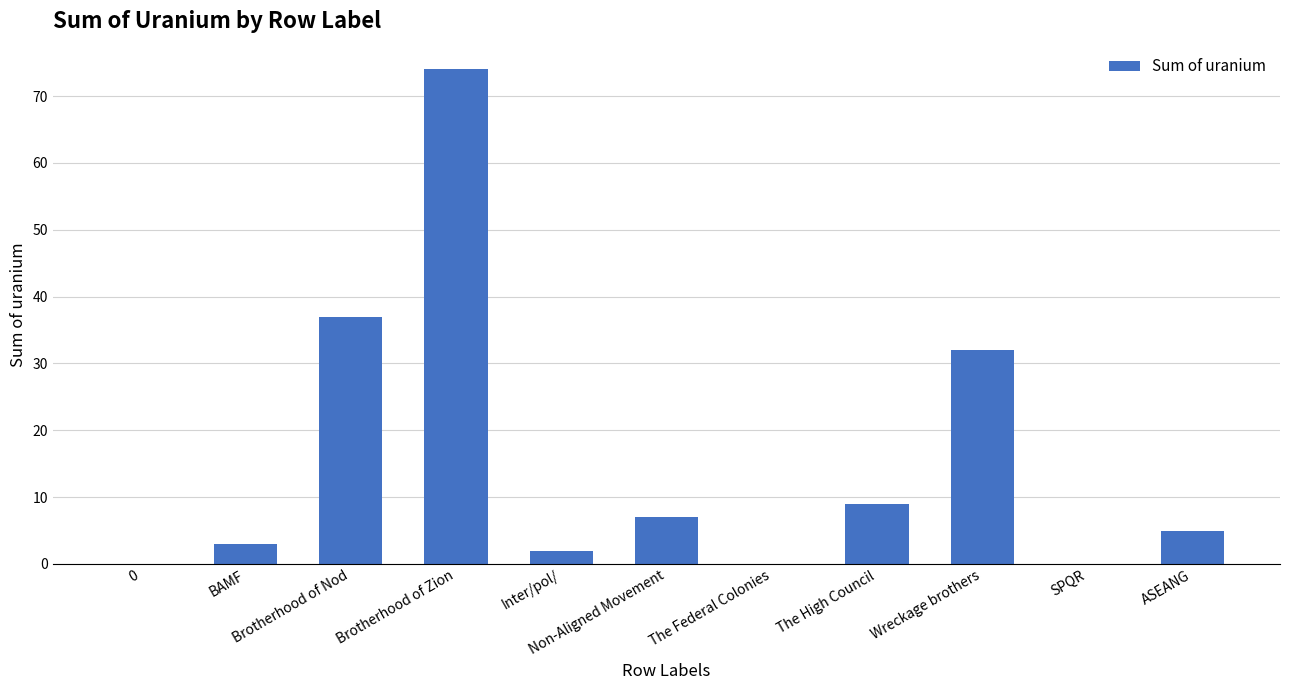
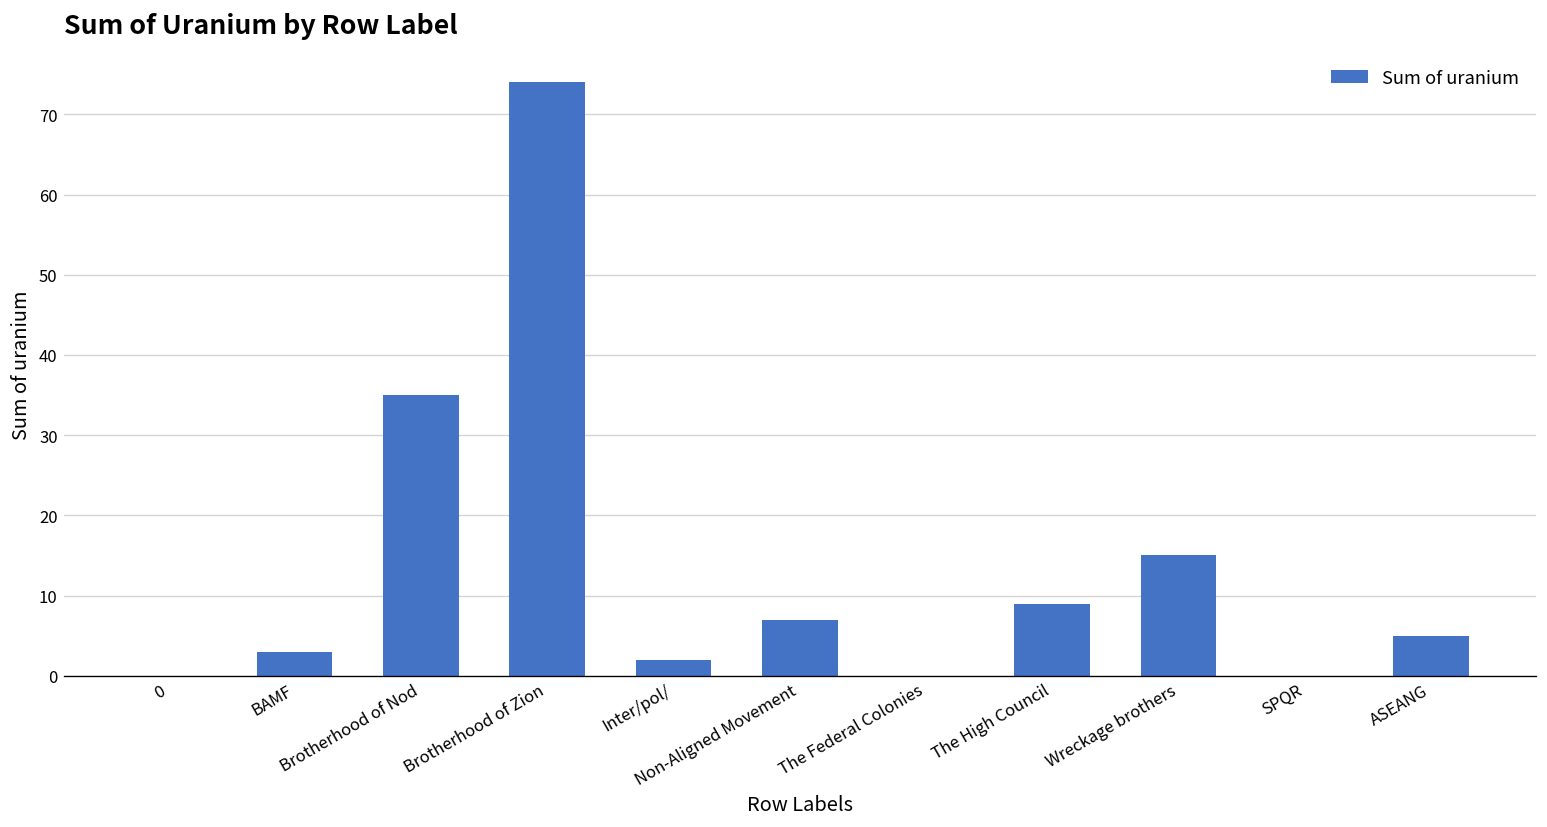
Brotherhood of Nod: 37 -> 35
Wreckage brothers: 32 -> 15
